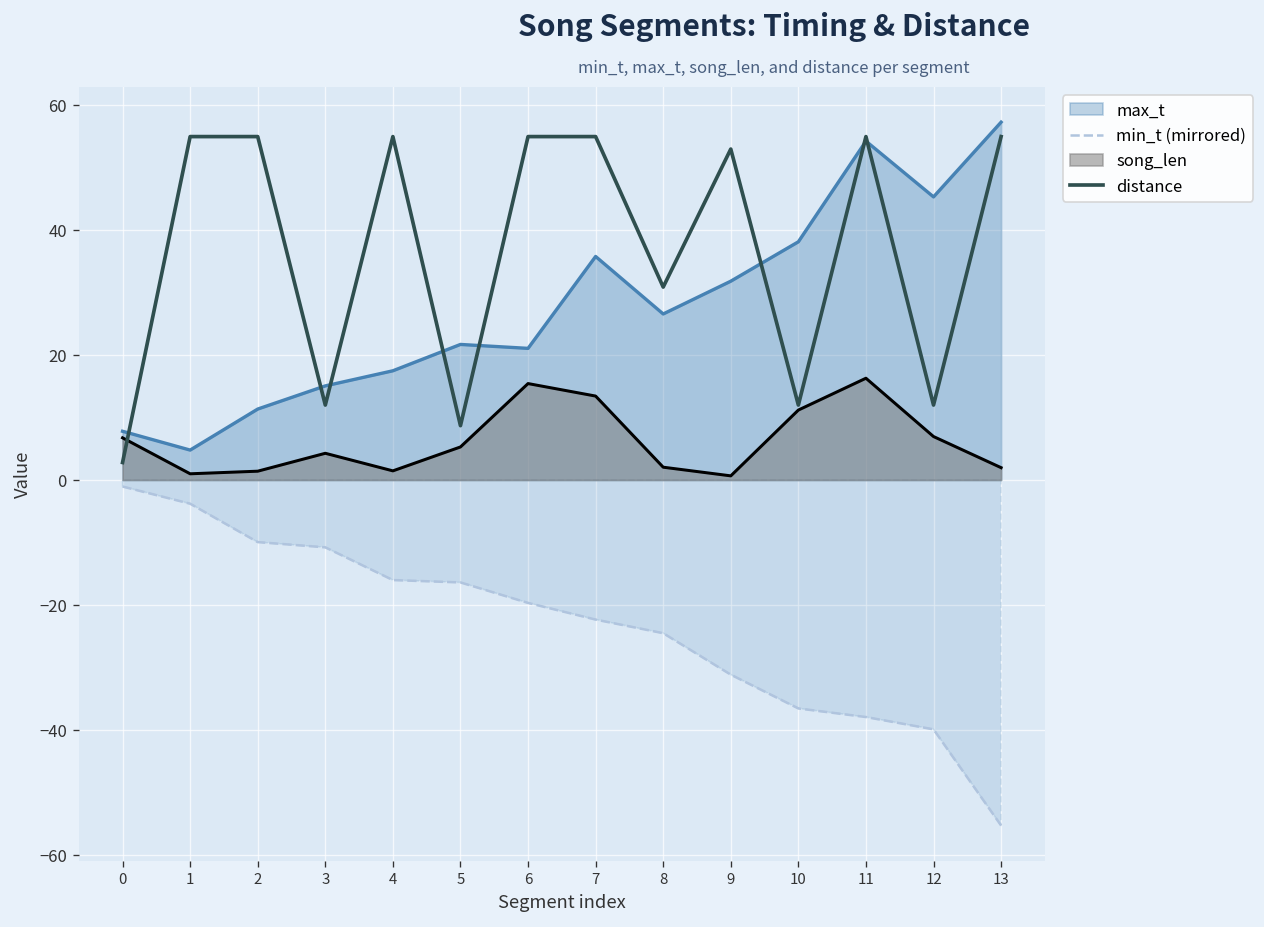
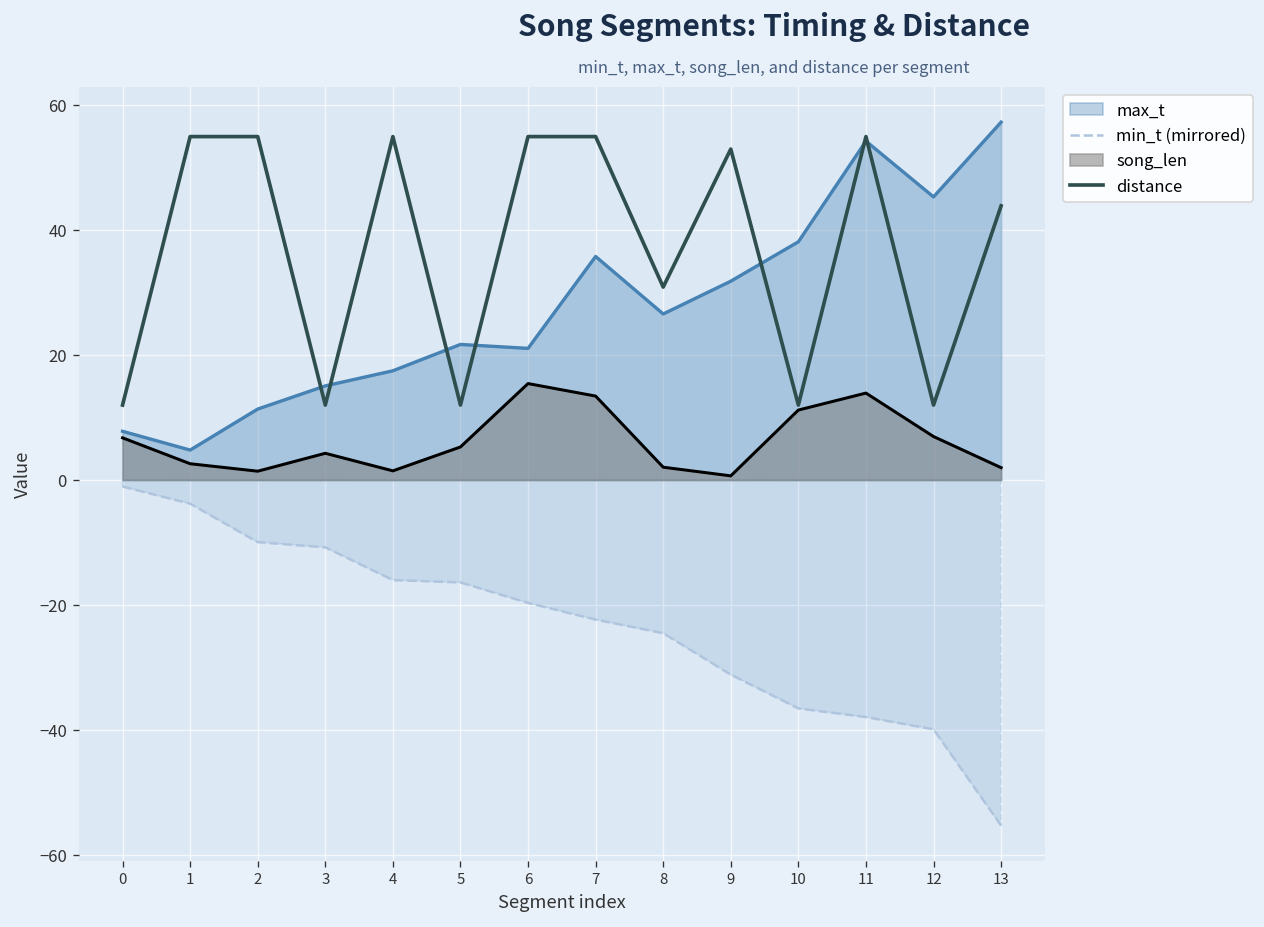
distance, 0: 3 -> 12
song_len, 1: 1 -> 3
distance, 5: 9 -> 12
song_len, 11: 16 -> 14
distance, 13: 55 -> 44
